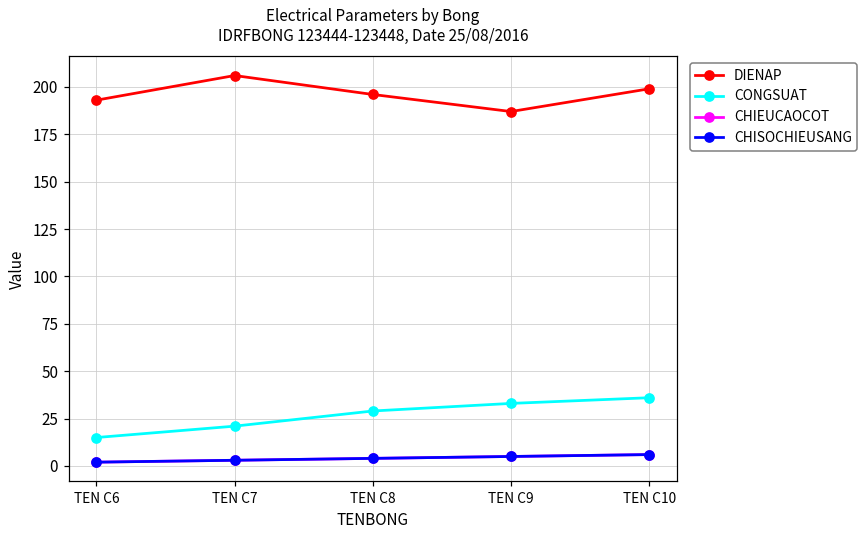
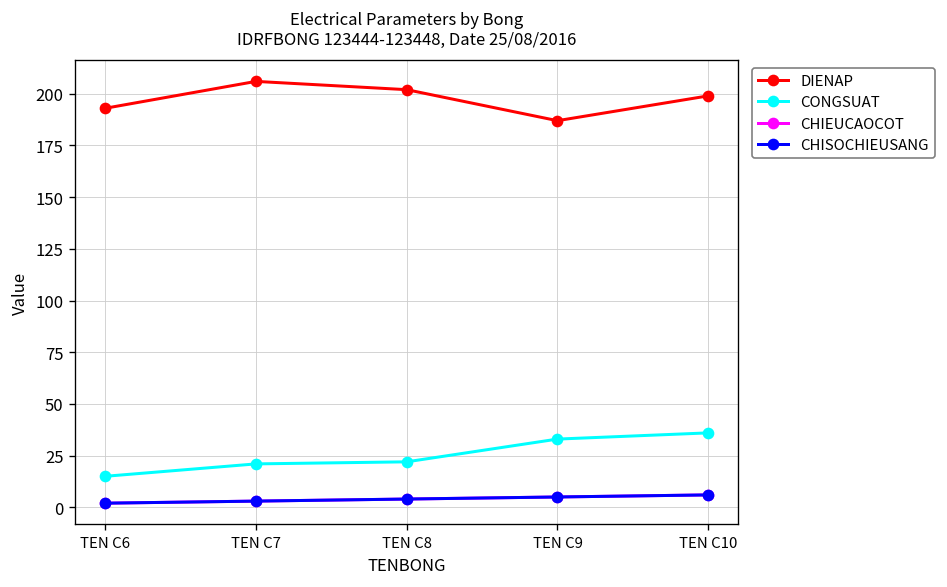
DIENAP, TEN C8: 196 -> 202
CONGSUAT, TEN C8: 29 -> 22
